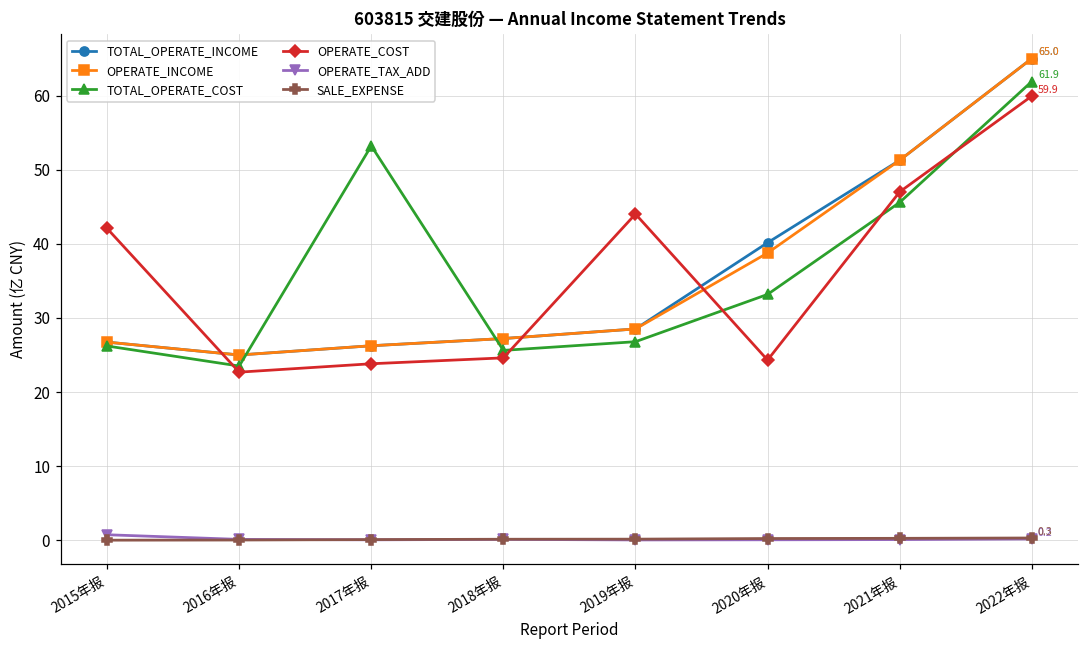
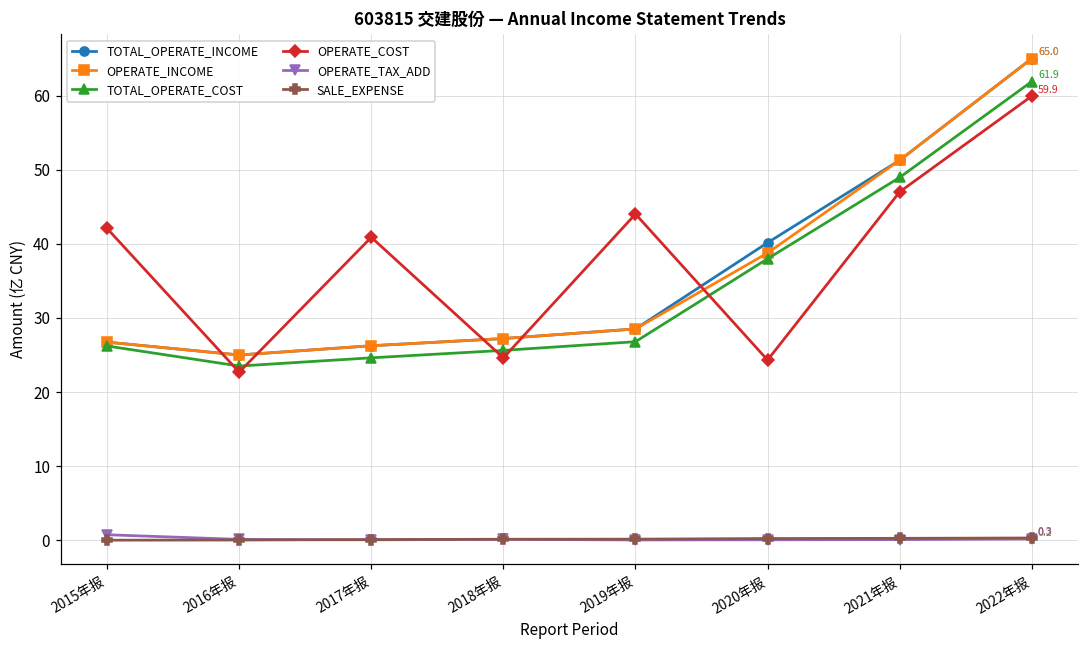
TOTAL_OPERATE_COST, 2017年报: 53 -> 25
OPERATE_COST, 2017年报: 24 -> 41
TOTAL_OPERATE_COST, 2020年报: 33 -> 38
TOTAL_OPERATE_COST, 2021年报: 46 -> 49
